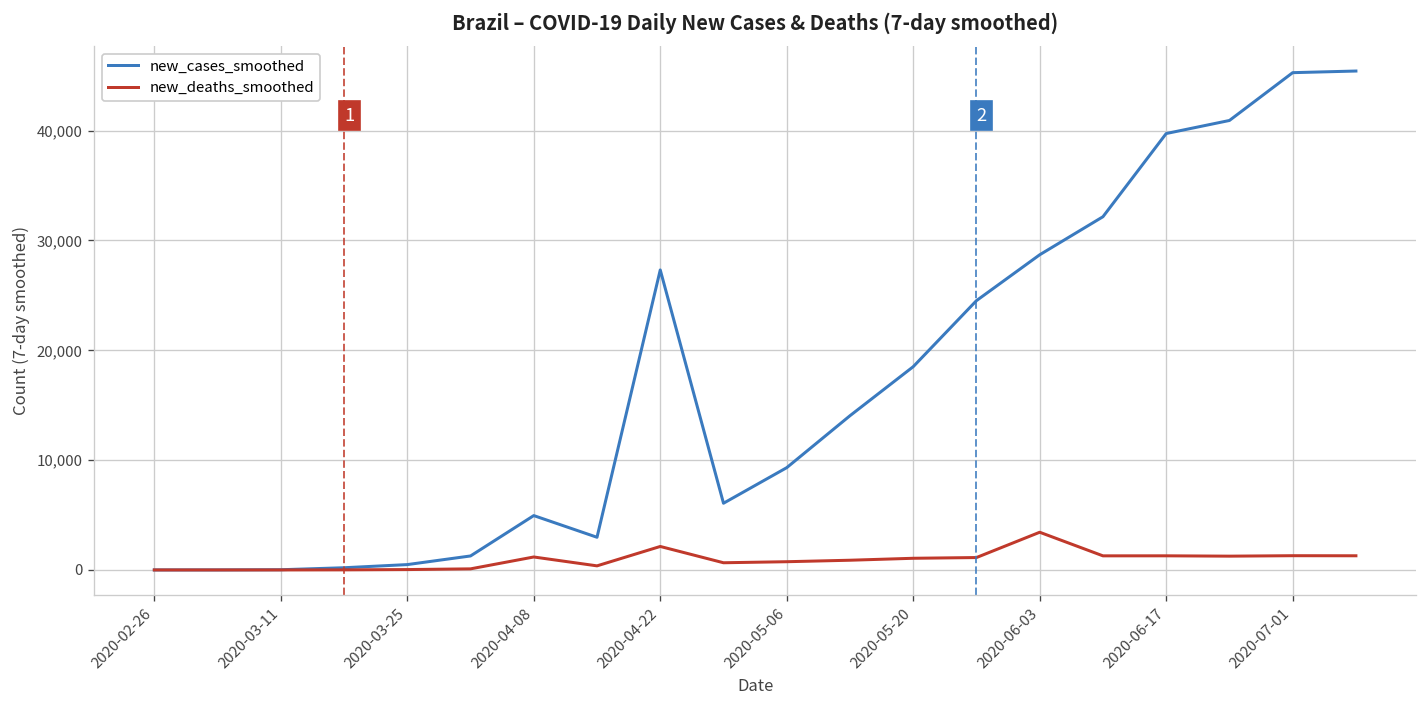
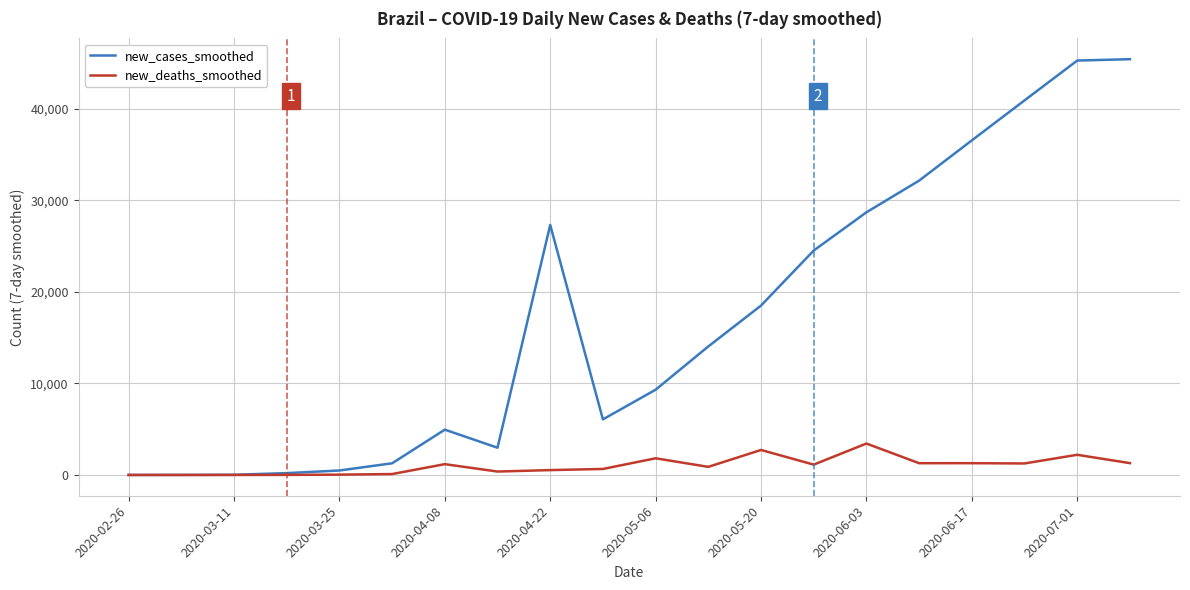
new_deaths_smoothed, 2020-04-22: 2,000 -> 1,000
new_deaths_smoothed, 2020-05-06: 1,000 -> 2,000
new_deaths_smoothed, 2020-05-20: 1,000 -> 3,000
new_cases_smoothed, 2020-06-17: 40,000 -> 37,000
new_deaths_smoothed, 2020-07-01: 1,000 -> 2,000
